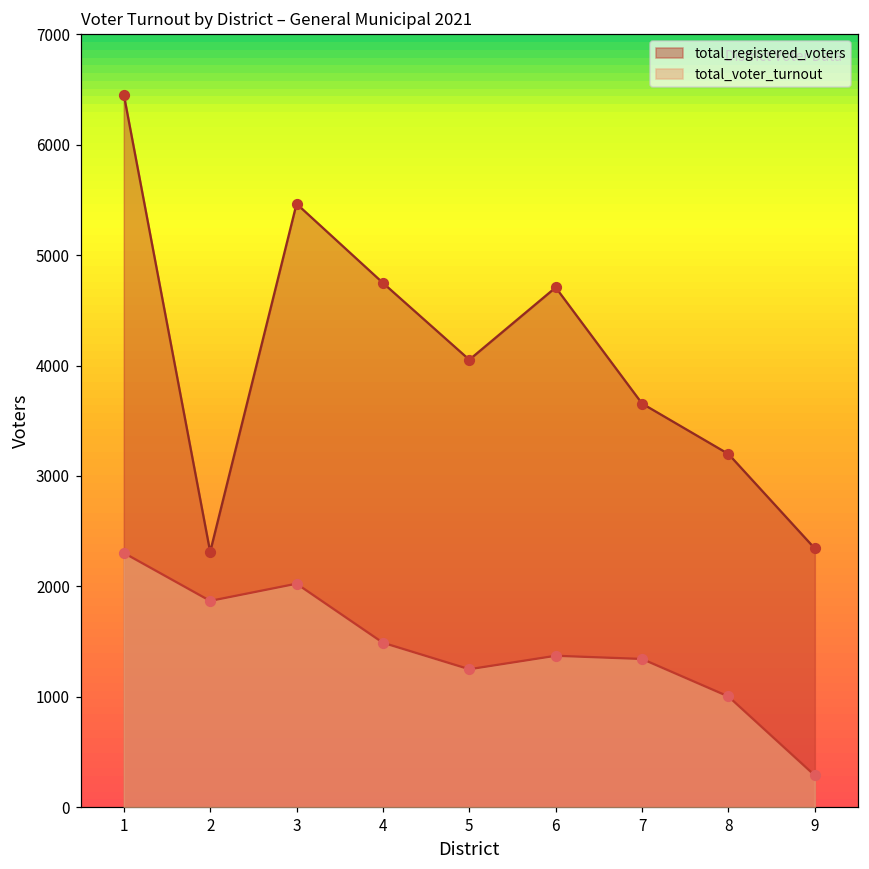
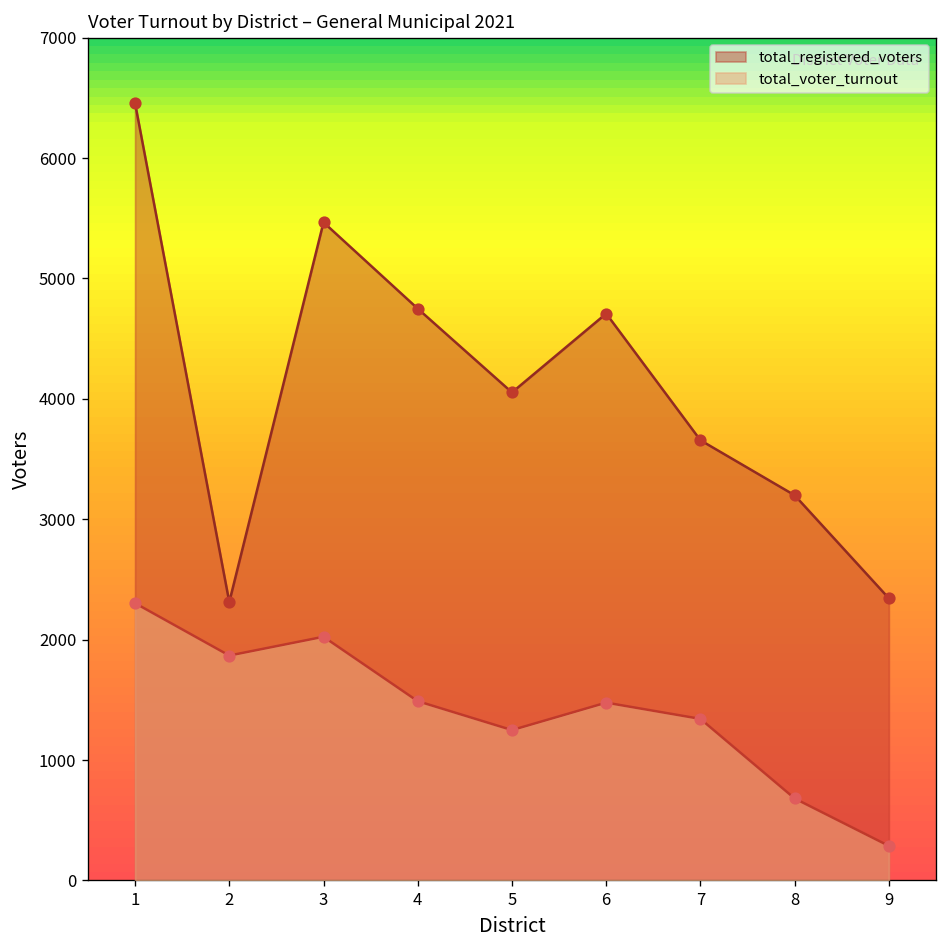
total_voter_turnout, 6: 1370 -> 1480
total_voter_turnout, 8: 1000 -> 680
